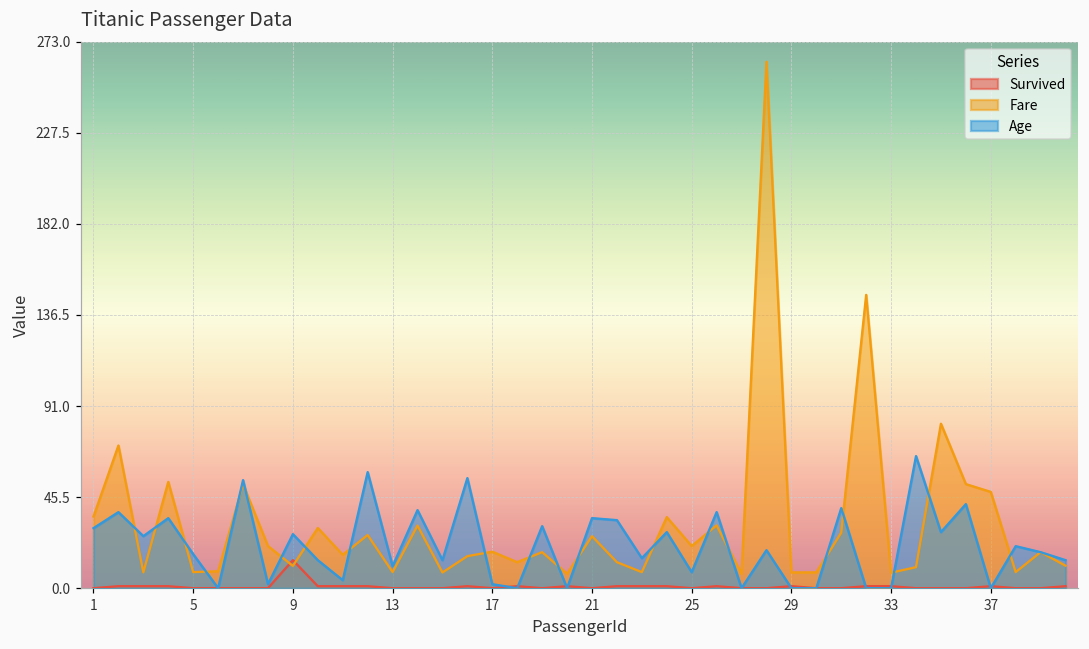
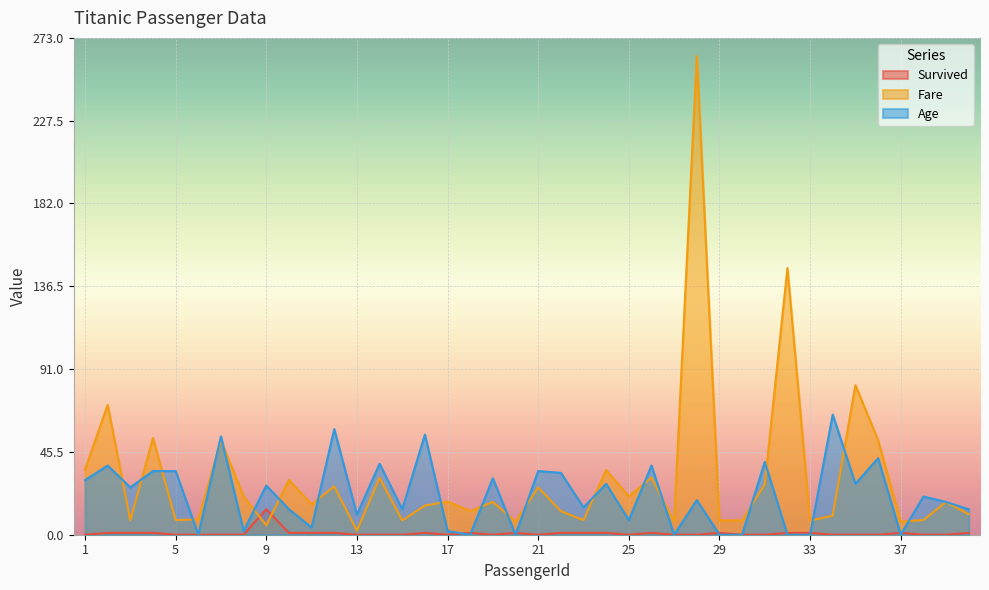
Age, 5: 17 -> 35
Fare, 9: 11 -> 5
Fare, 13: 8 -> 2
Fare, 37: 48 -> 7
